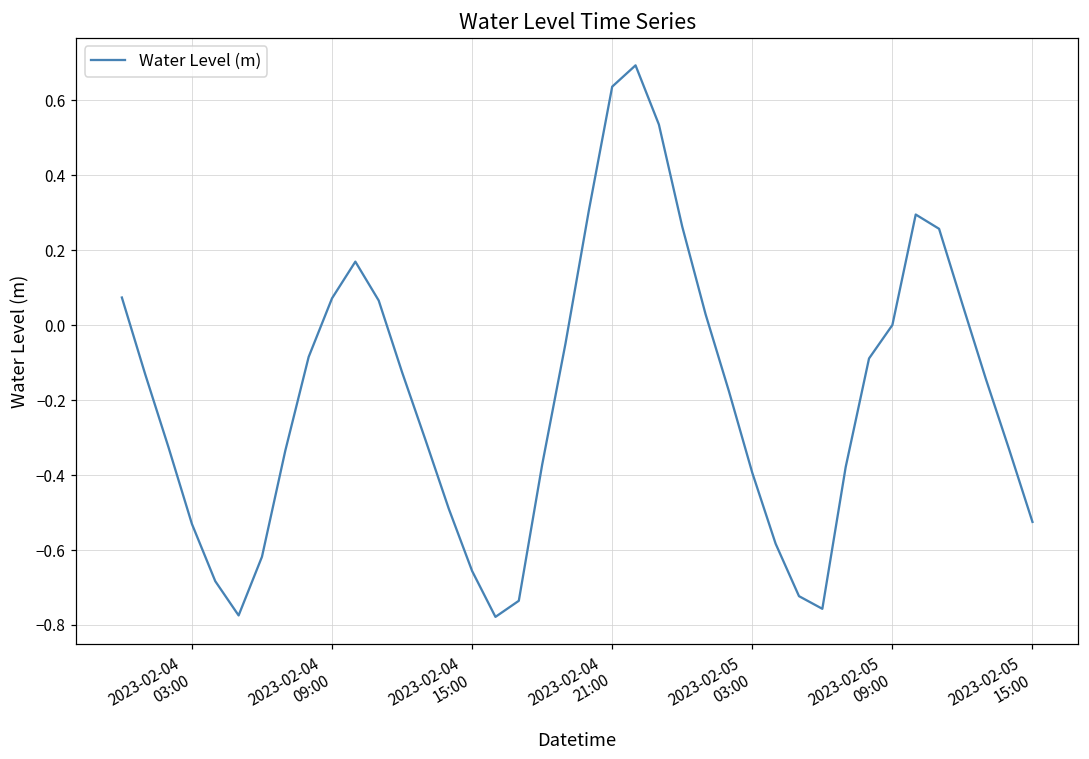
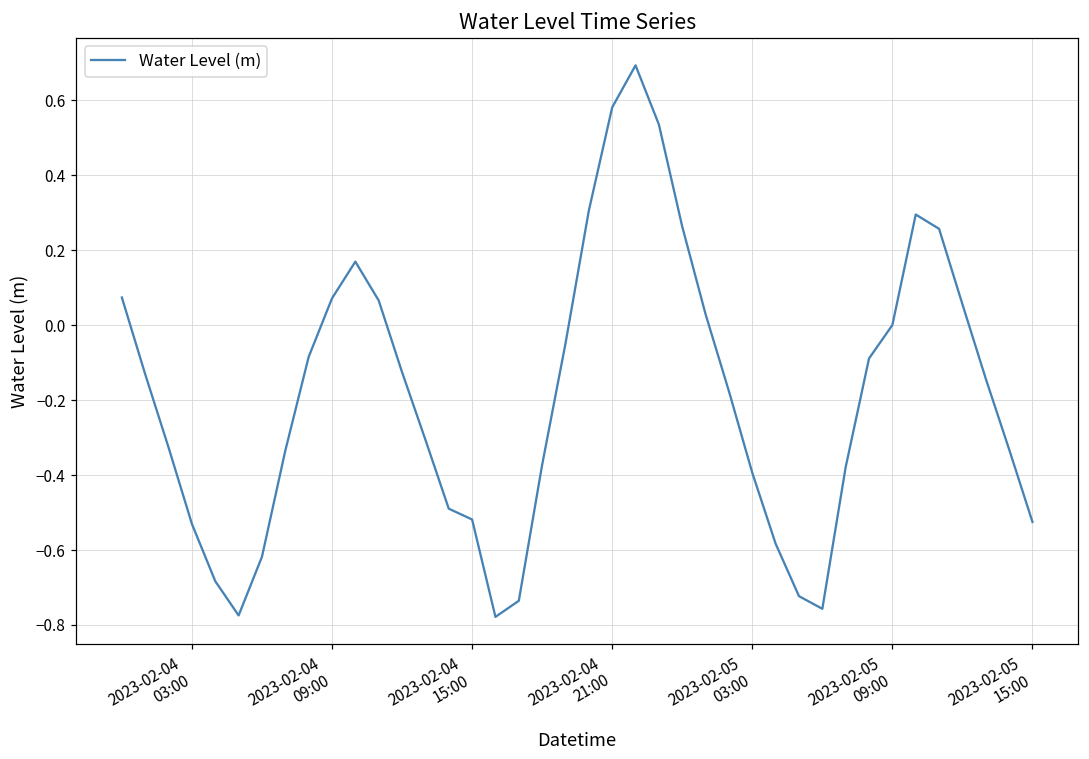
2023-02-04 15:00: -0.66 -> -0.52
2023-02-04 21:00: 0.64 -> 0.58
